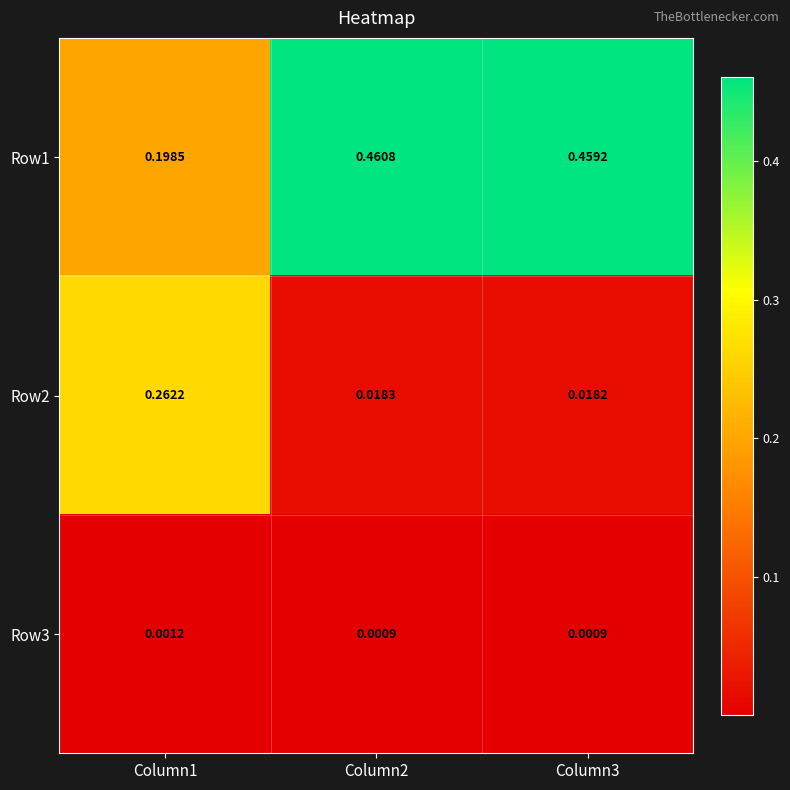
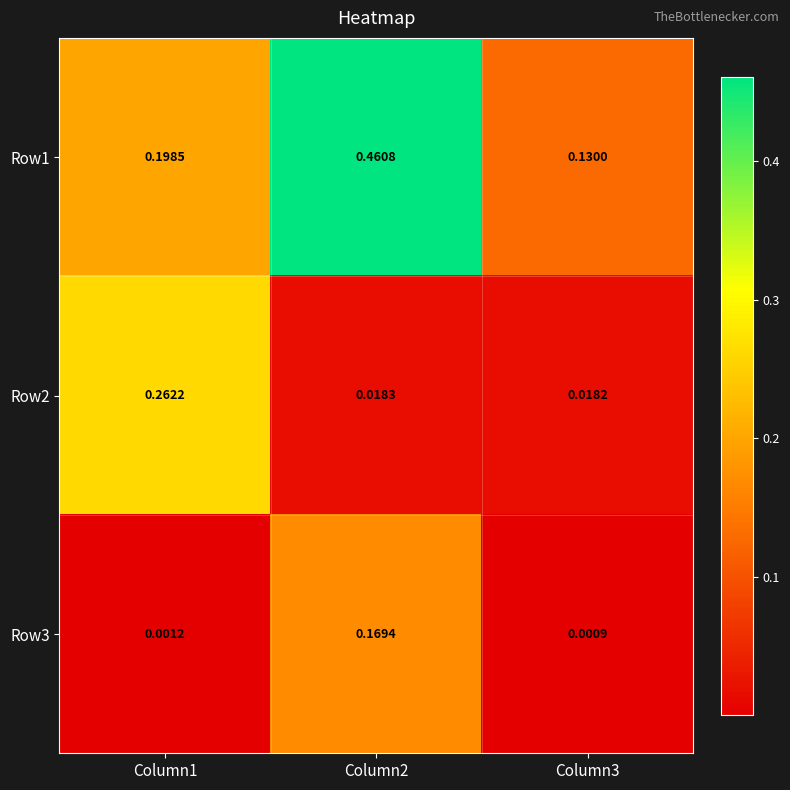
Row1, Column3: 0.4592 -> 0.1300
Row3, Column2: 0.0009 -> 0.1694
